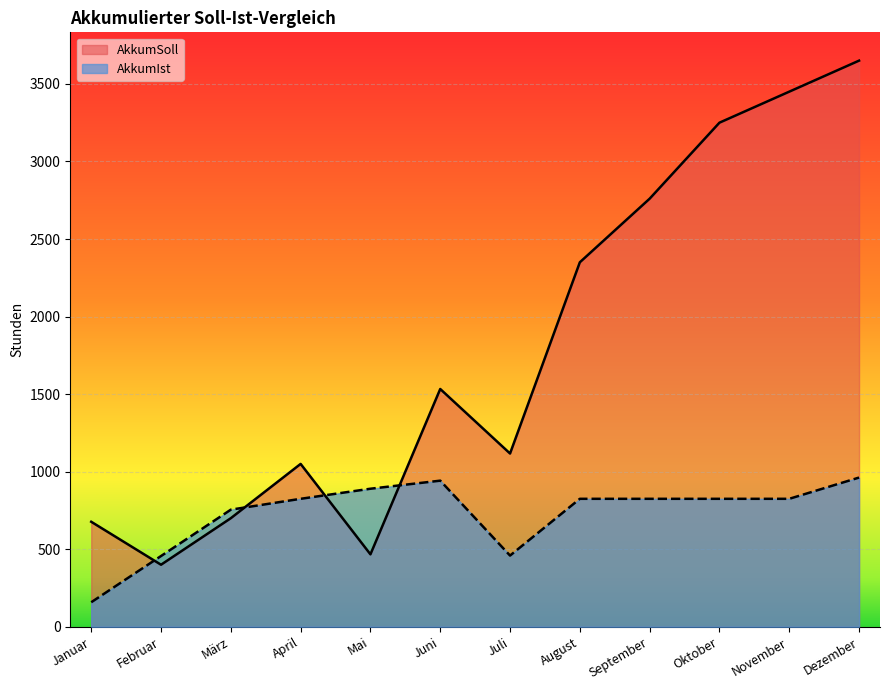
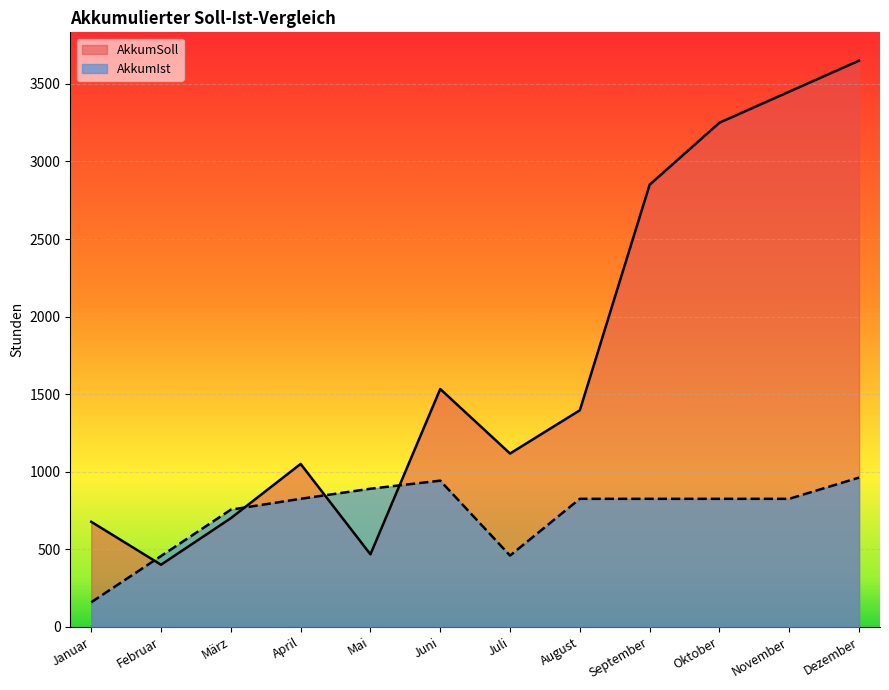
AkkumSoll, August: 2350 -> 1400
AkkumSoll, September: 2760 -> 2850
